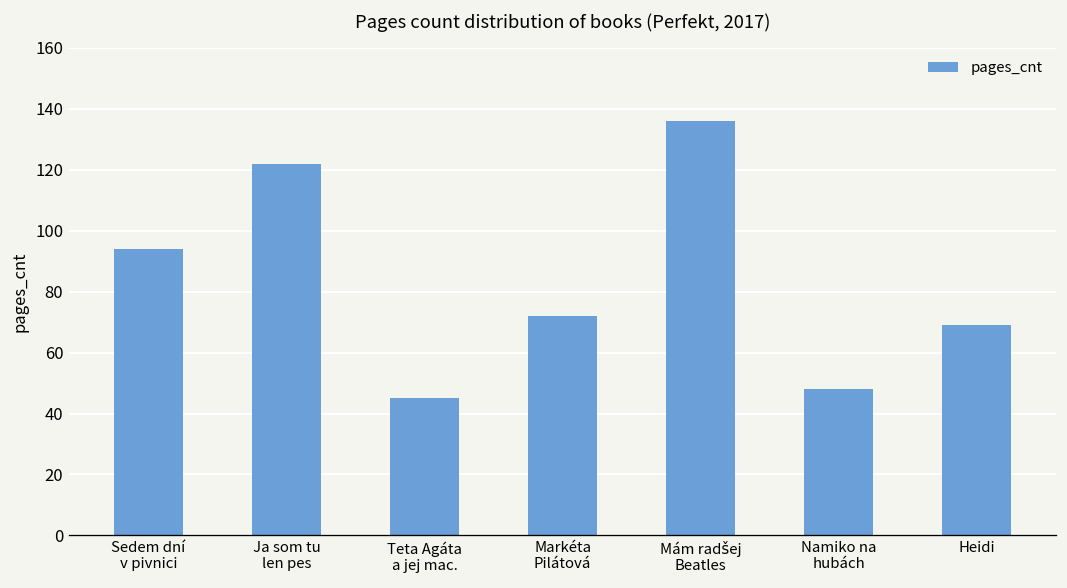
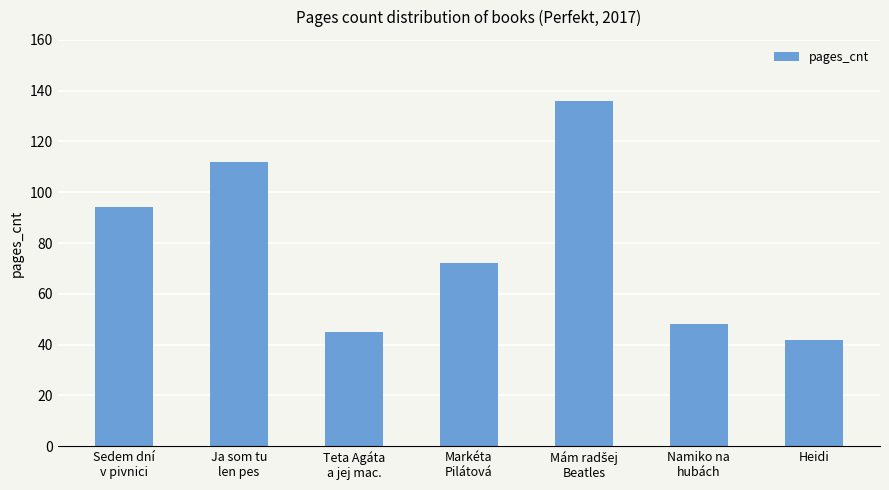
Ja som tu len pes: 122 -> 112
Heidi: 69 -> 42
